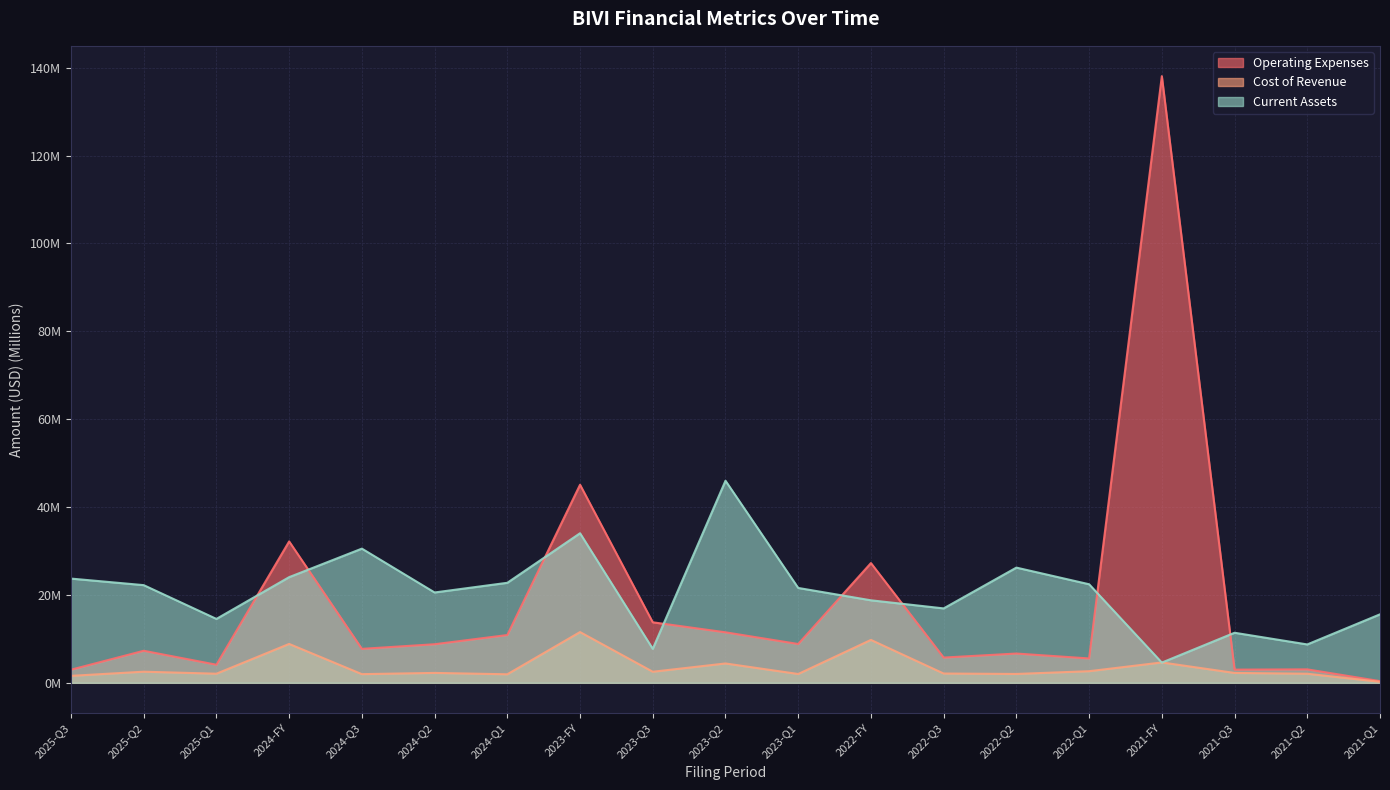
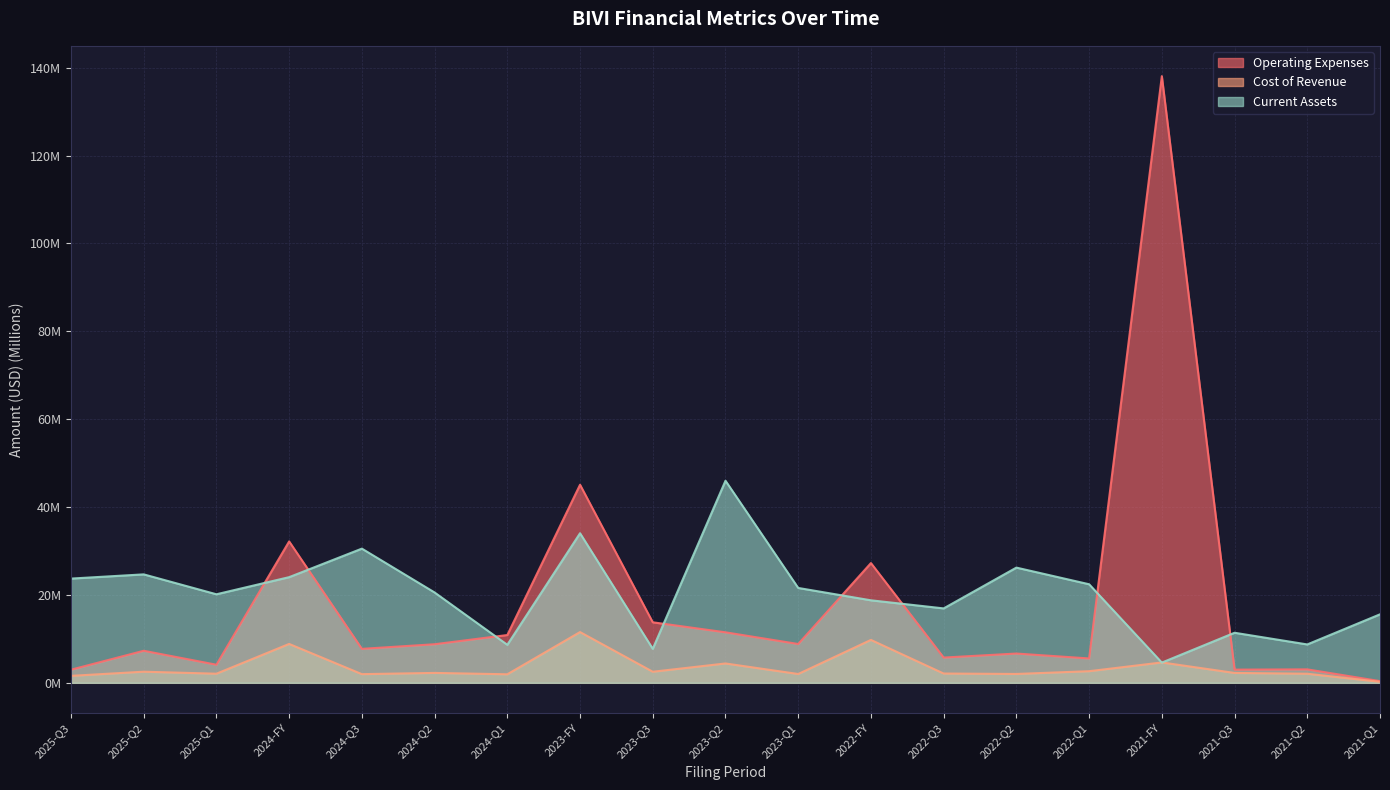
Current Assets, 2025-Q2: 22000000 -> 25000000
Current Assets, 2025-Q1: 15000000 -> 20000000
Current Assets, 2024-Q1: 23000000 -> 9000000
